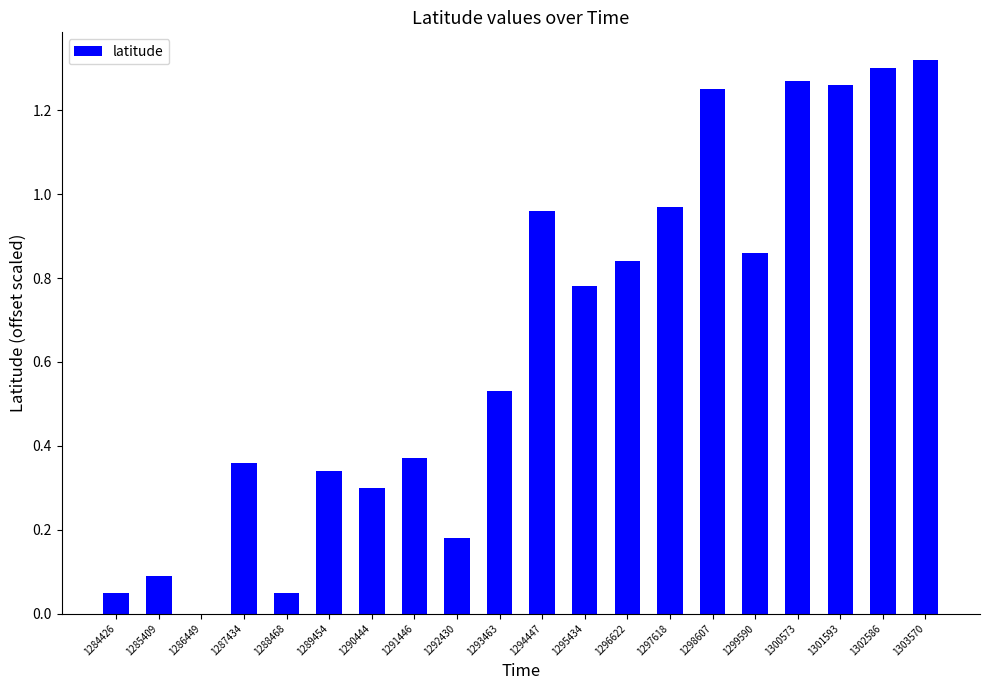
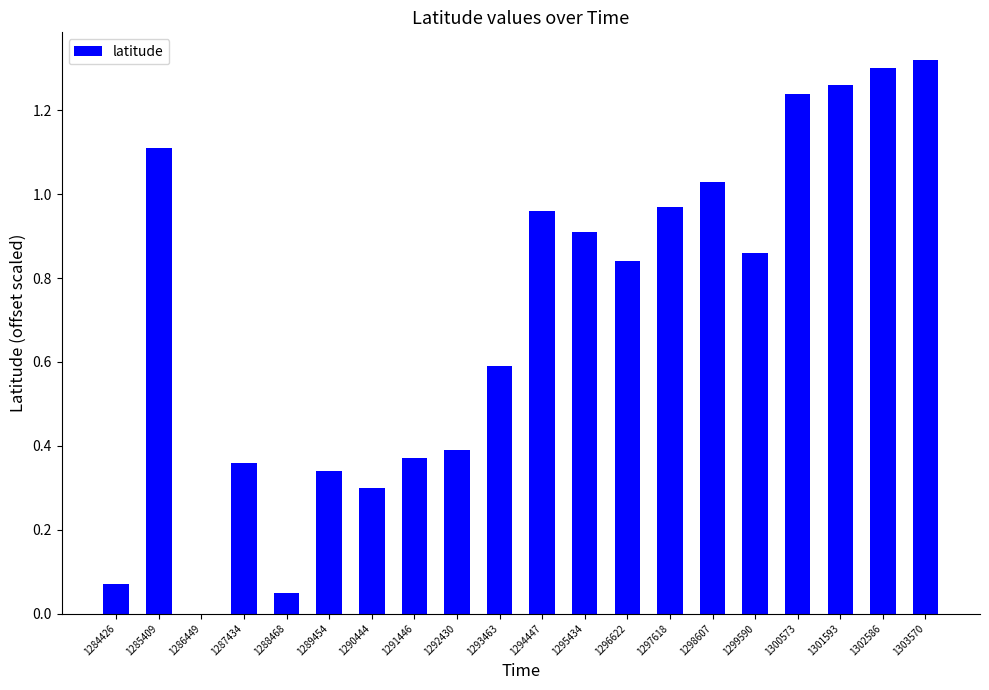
1284426: 0.05 -> 0.07
1285409: 0.09 -> 1.11
1292430: 0.18 -> 0.39
1293463: 0.53 -> 0.59
1295434: 0.78 -> 0.91
1298607: 1.25 -> 1.03
1300573: 1.27 -> 1.24
